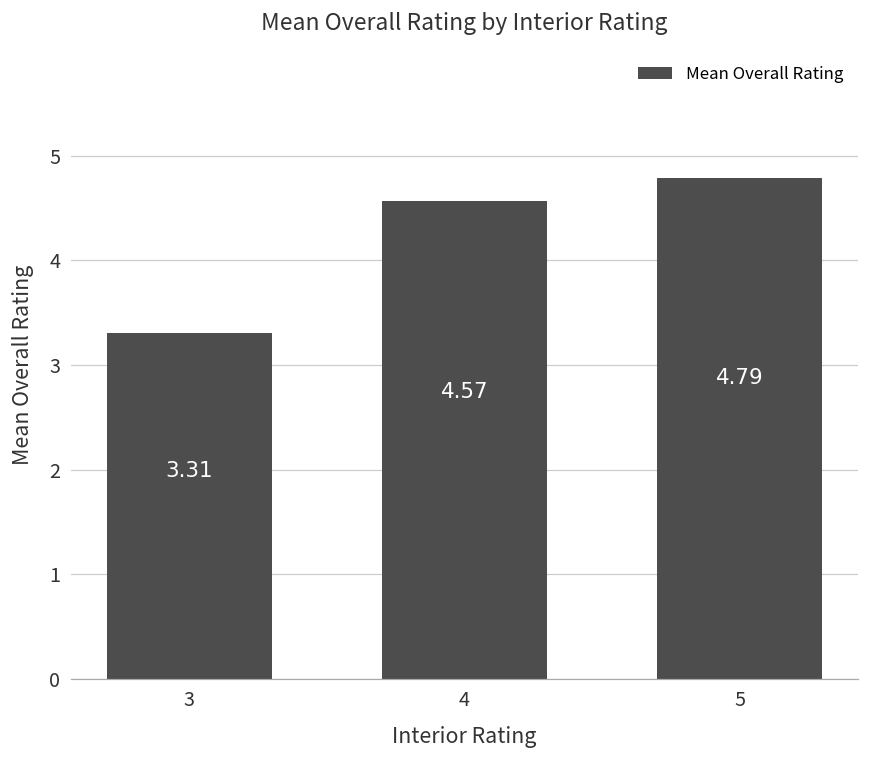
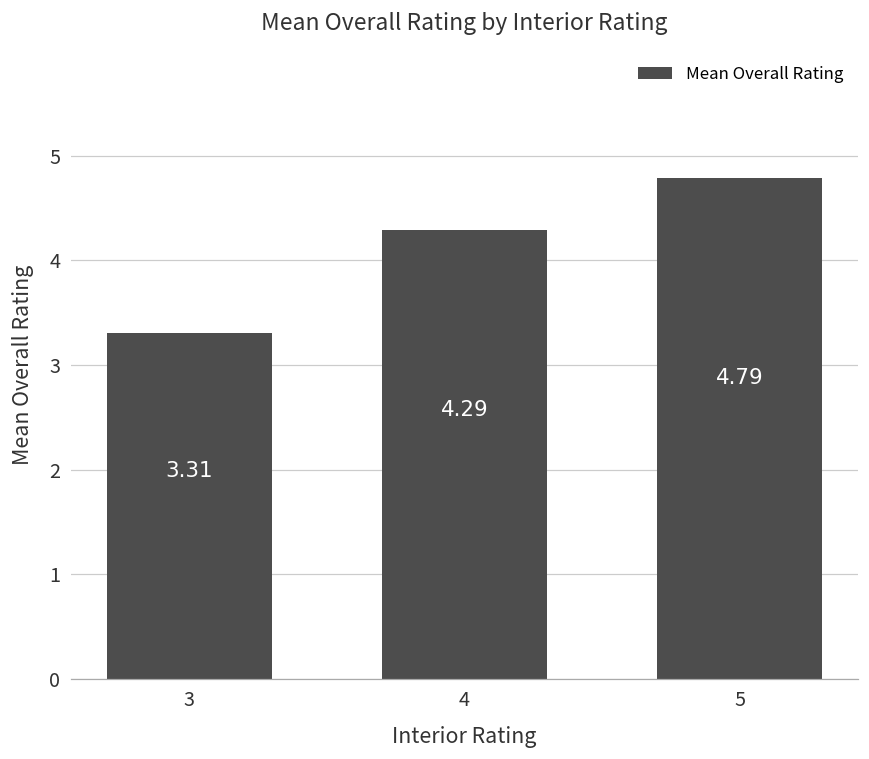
4: 4.57 -> 4.29
